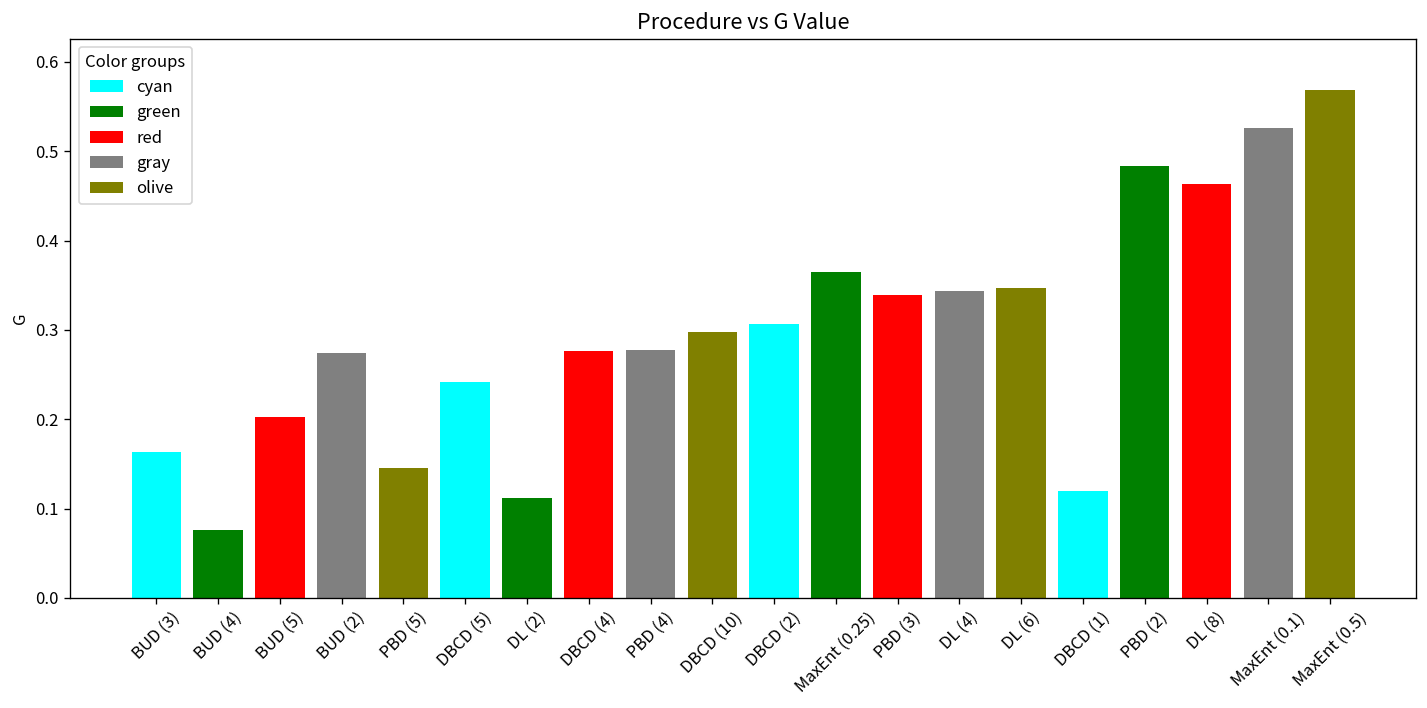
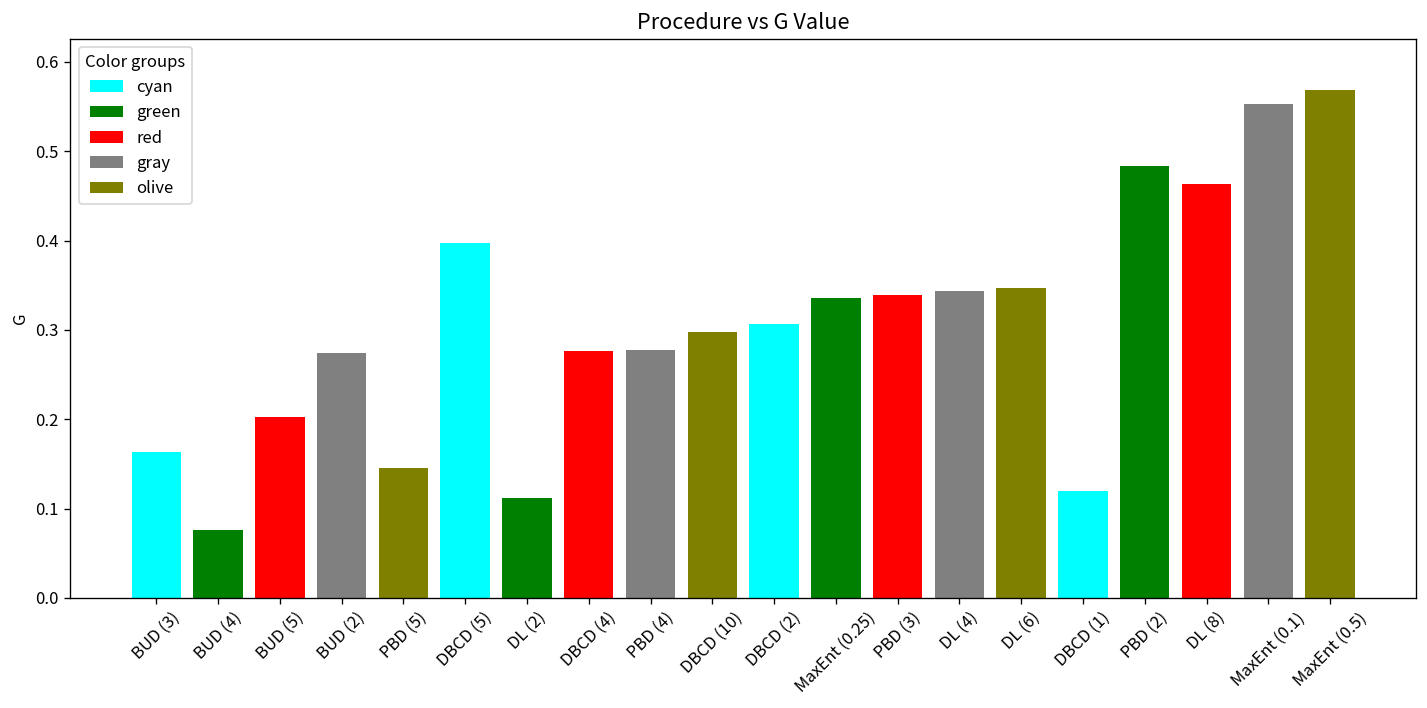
DBCD (5): 0.24 -> 0.40
MaxEnt (0.25): 0.36 -> 0.34
MaxEnt (0.1): 0.53 -> 0.55
